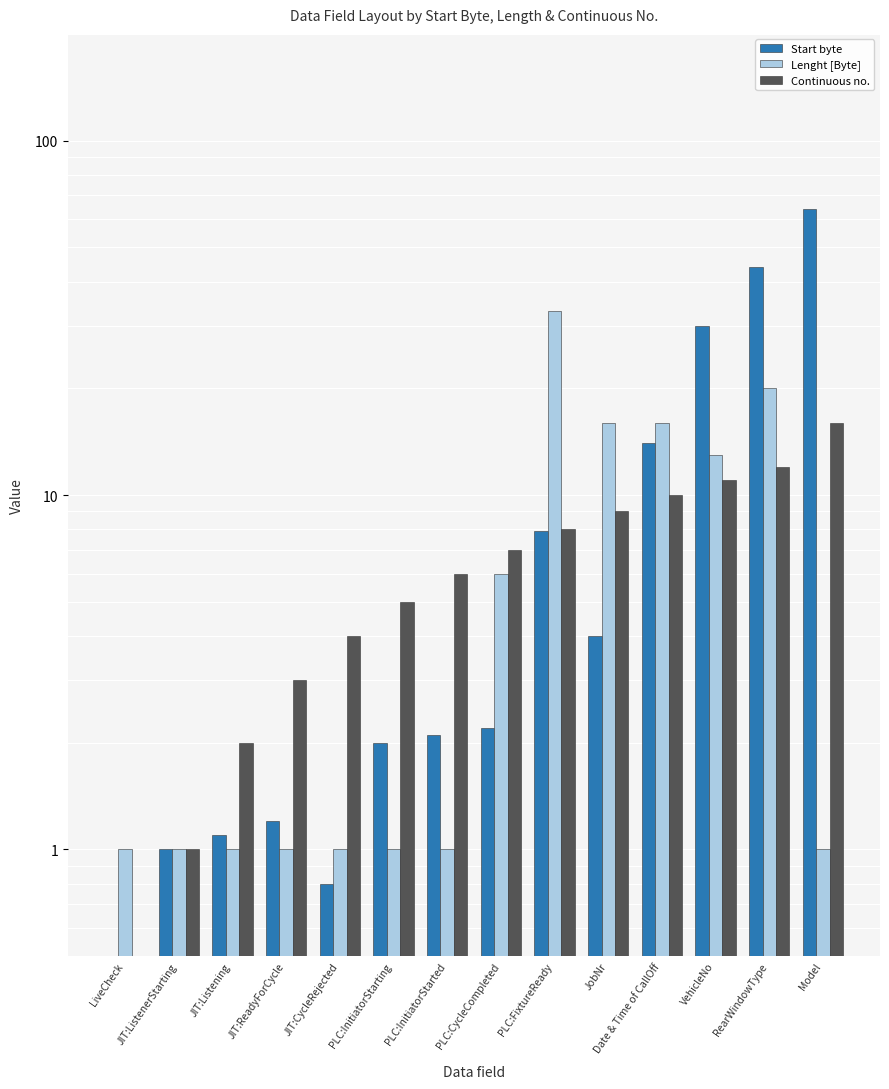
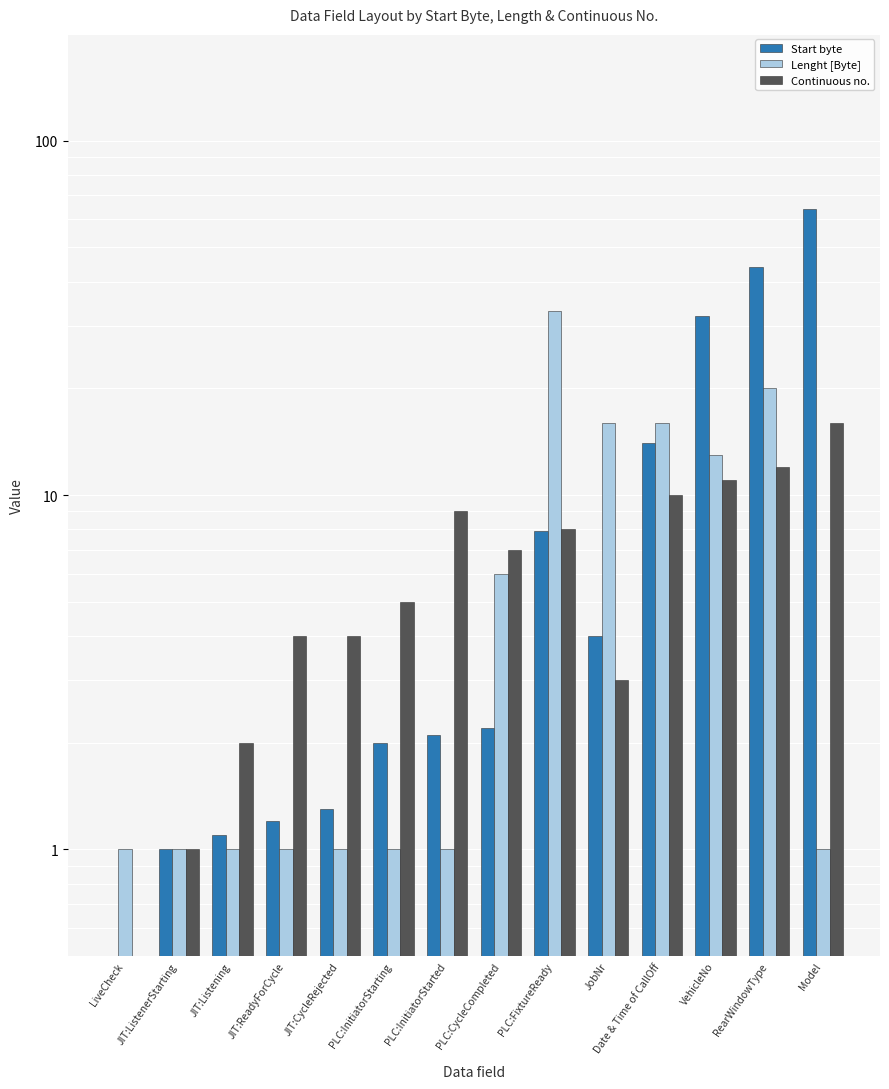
Continuous no., JIT:ReadyForCycle: 3 -> 4
Start byte, JIT:CycleRejected: 0.8 -> 1.3
Continuous no., PLC:InitiatorStarted: 6 -> 9
Continuous no., JobNr: 9 -> 3
Start byte, VehicleNo: 30 -> 32
